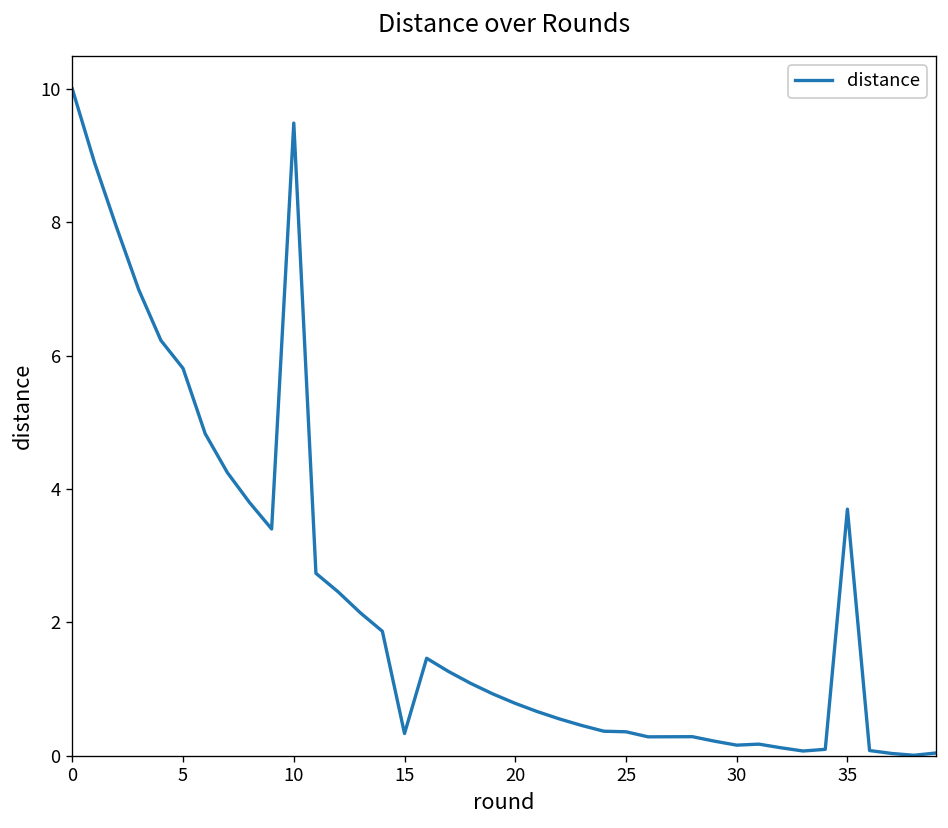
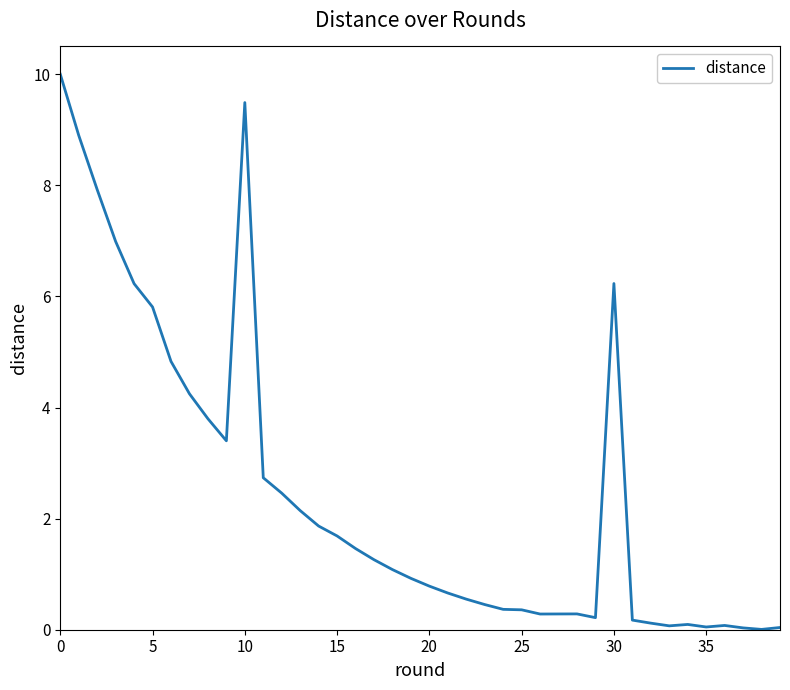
15: 0.3 -> 1.7
30: 0.2 -> 6.2
35: 3.7 -> 0.0
